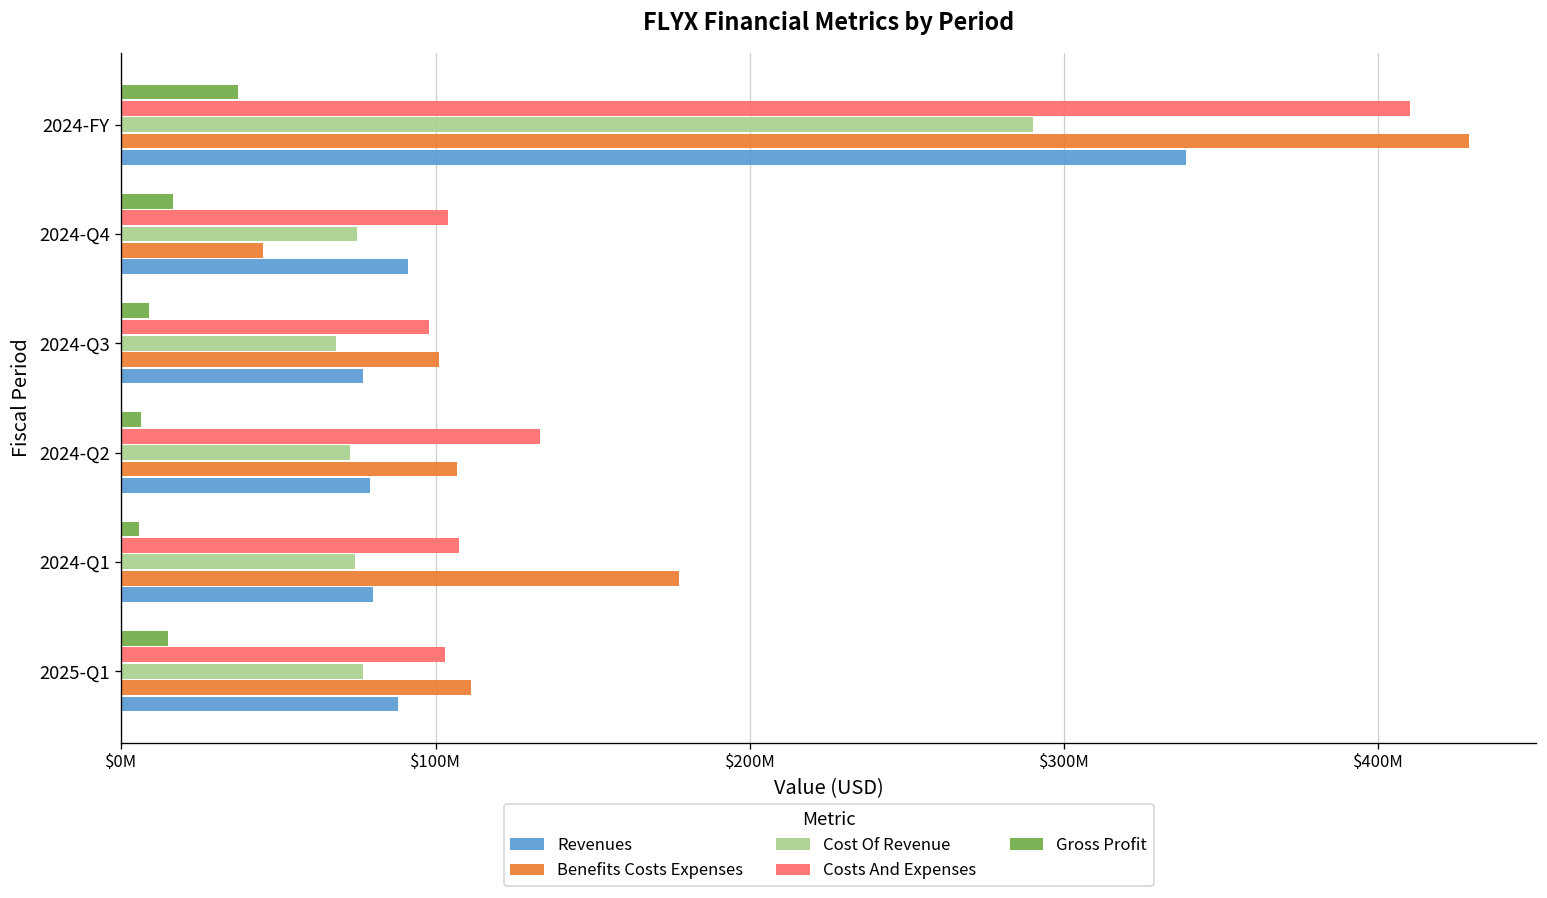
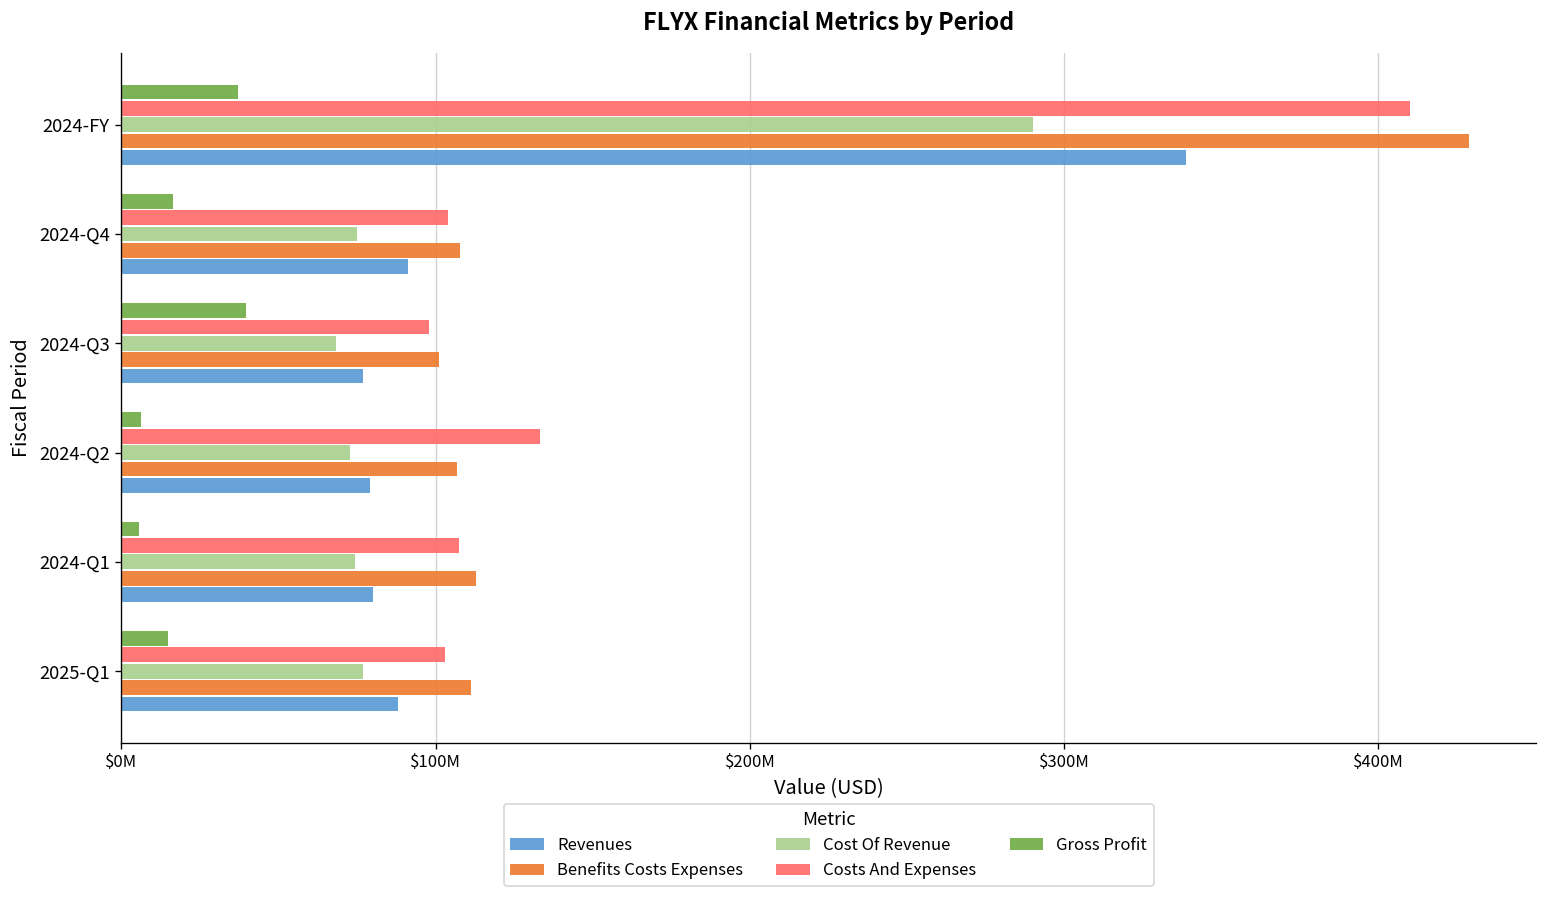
Benefits Costs Expenses, 2024-Q4: $45000000 -> $108000000
Gross Profit, 2024-Q3: $9000000 -> $40000000
Benefits Costs Expenses, 2024-Q1: $177000000 -> $113000000
